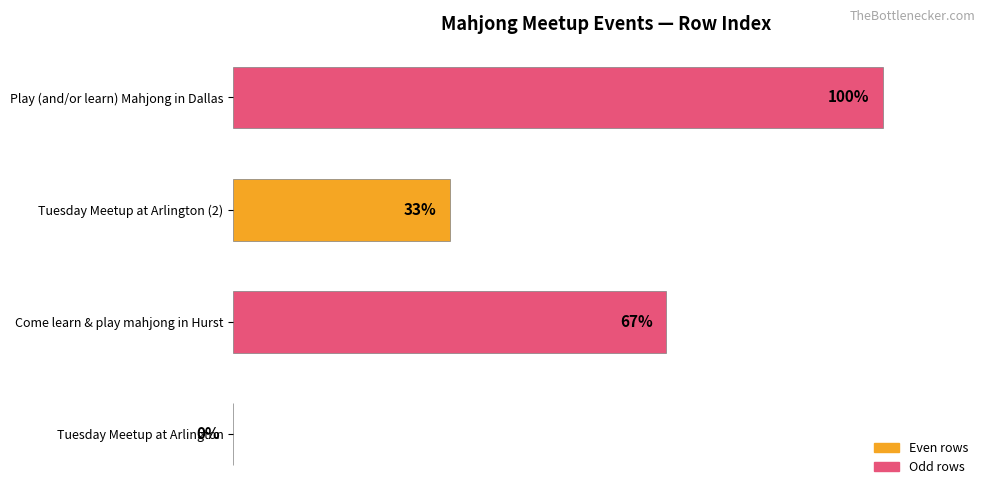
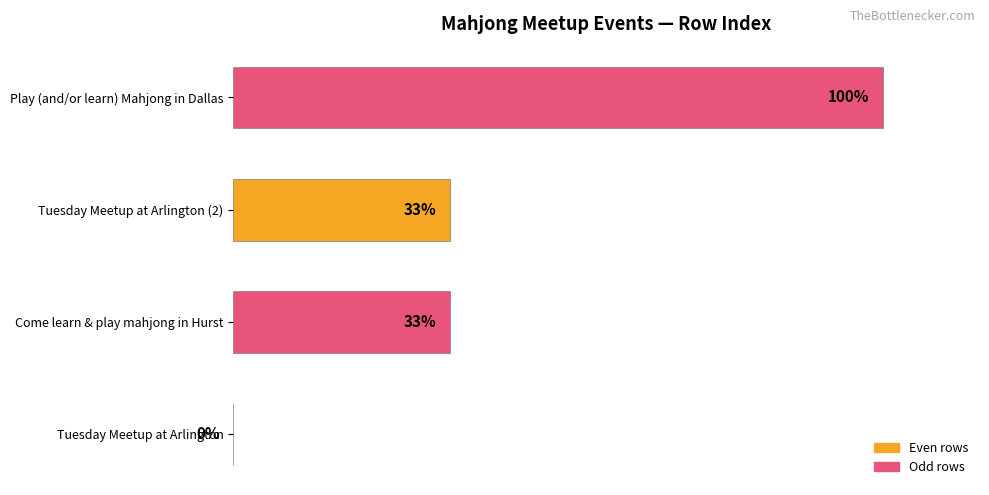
Come learn & play mahjong in Hurst: 67% -> 33%
